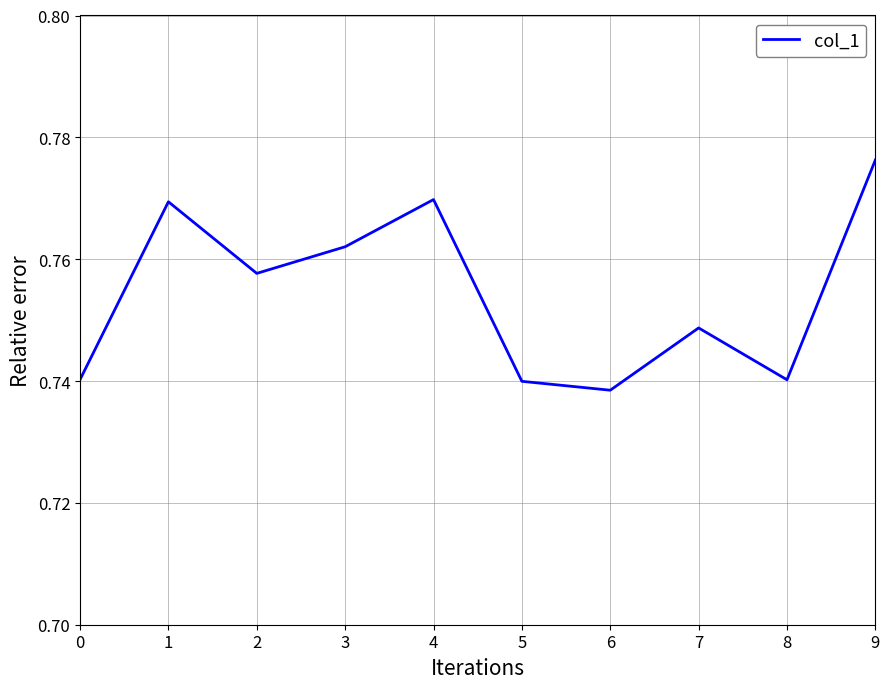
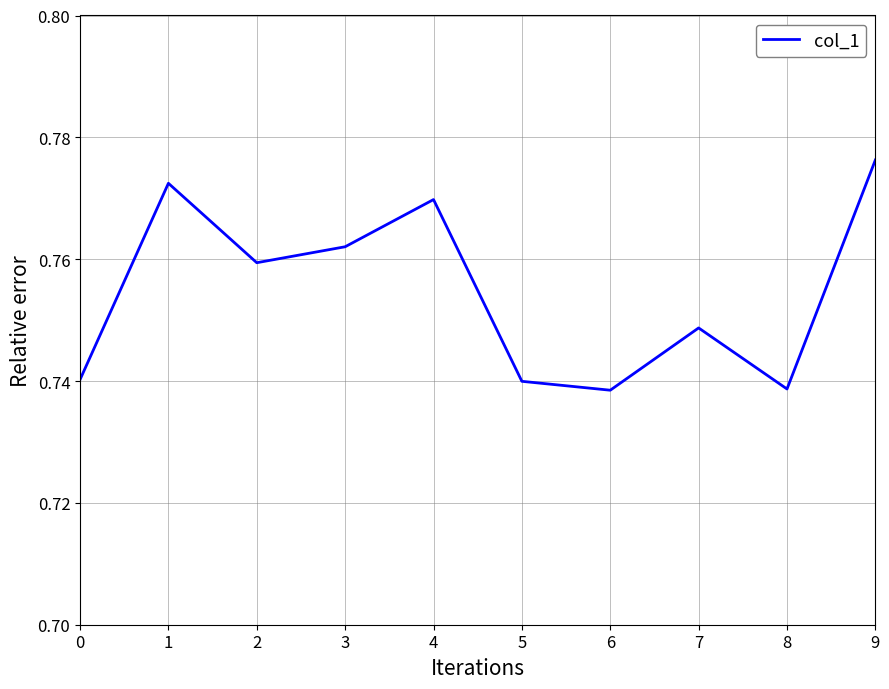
1: 0.769 -> 0.772
2: 0.758 -> 0.759
8: 0.740 -> 0.739
